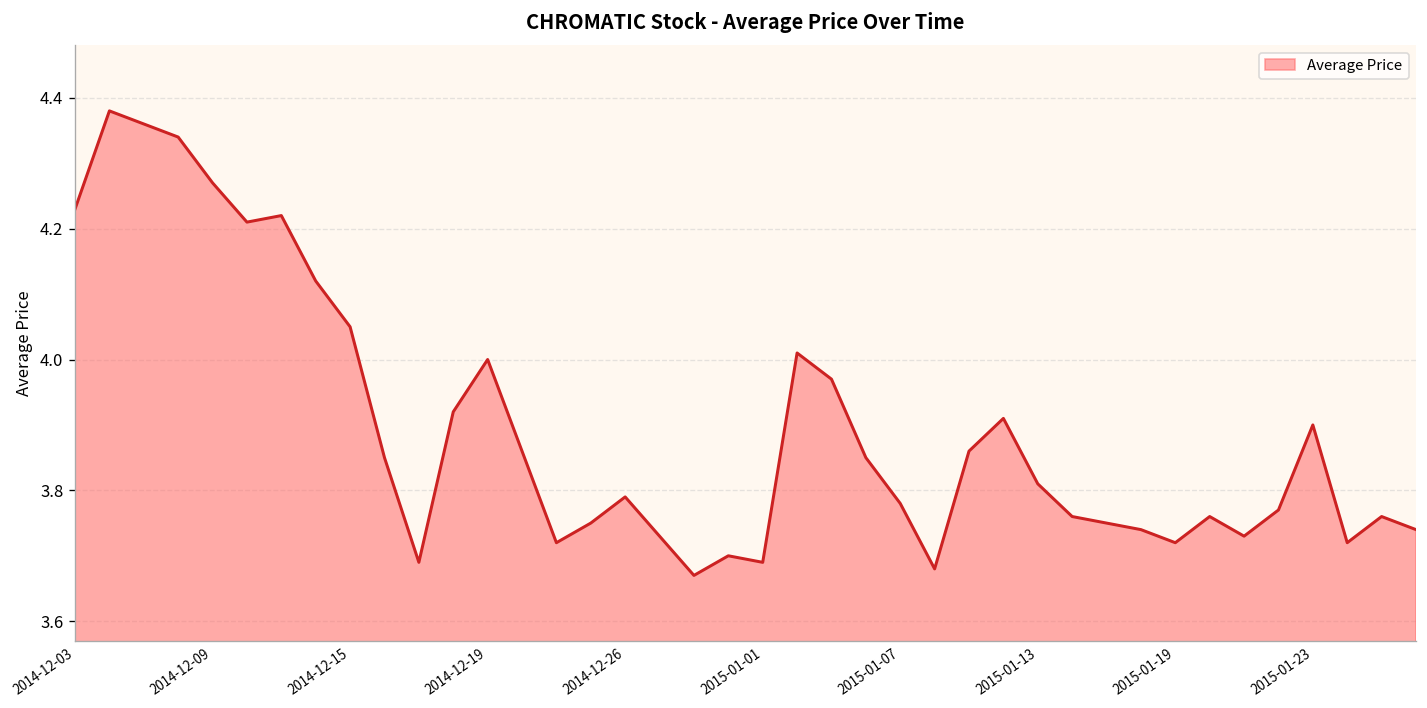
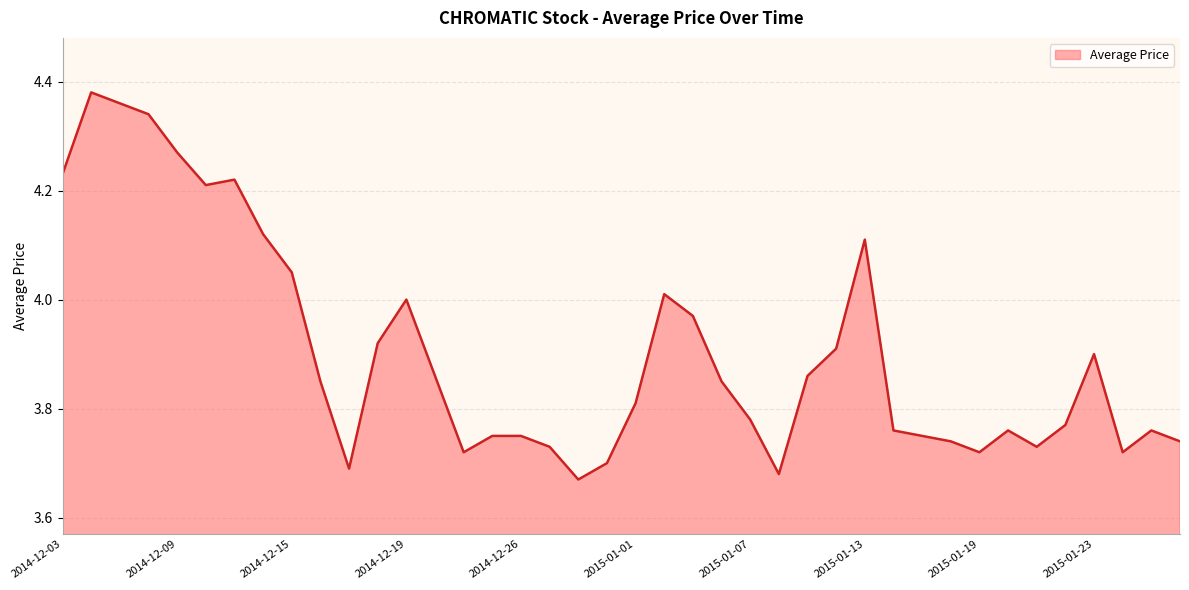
2014-12-26: 3.79 -> 3.75
2015-01-01: 3.69 -> 3.81
2015-01-13: 3.81 -> 4.11
